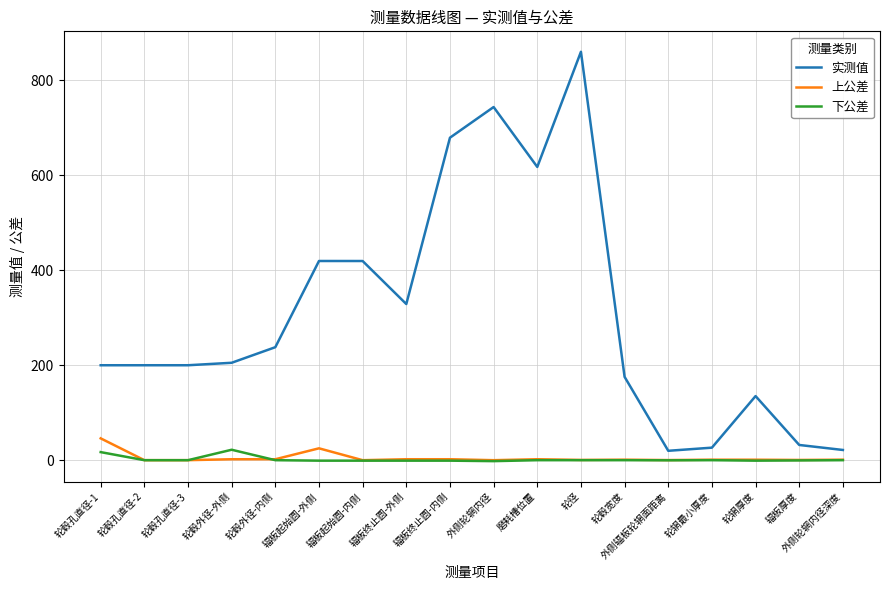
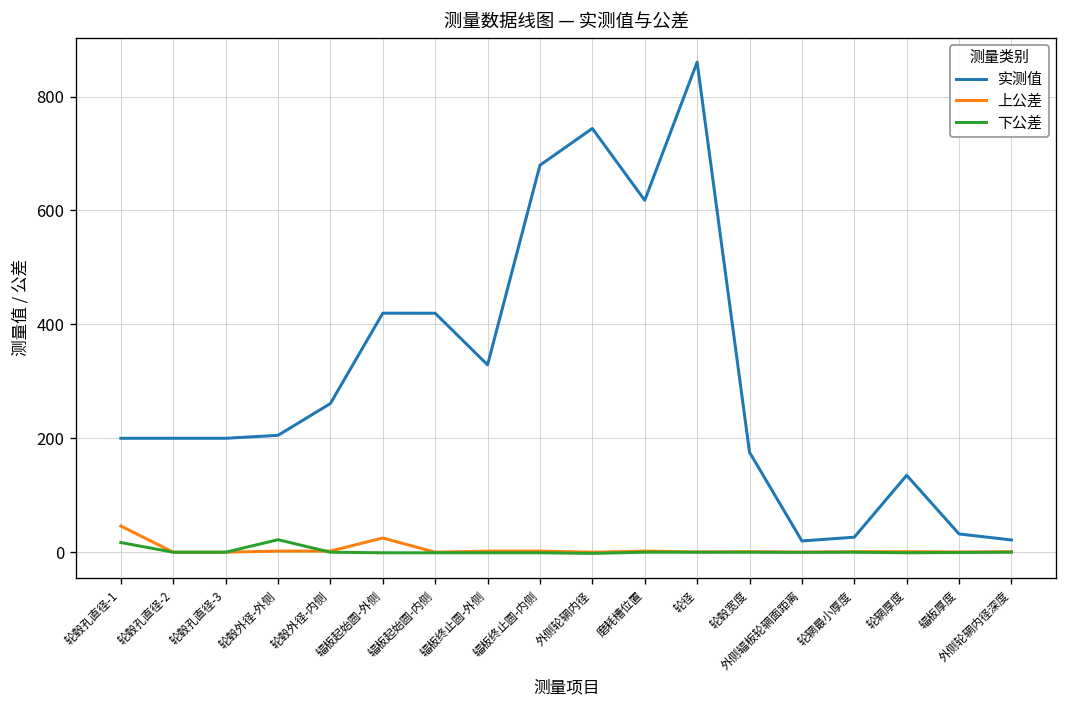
实测值, 轮毂外径-内侧: 240 -> 260
